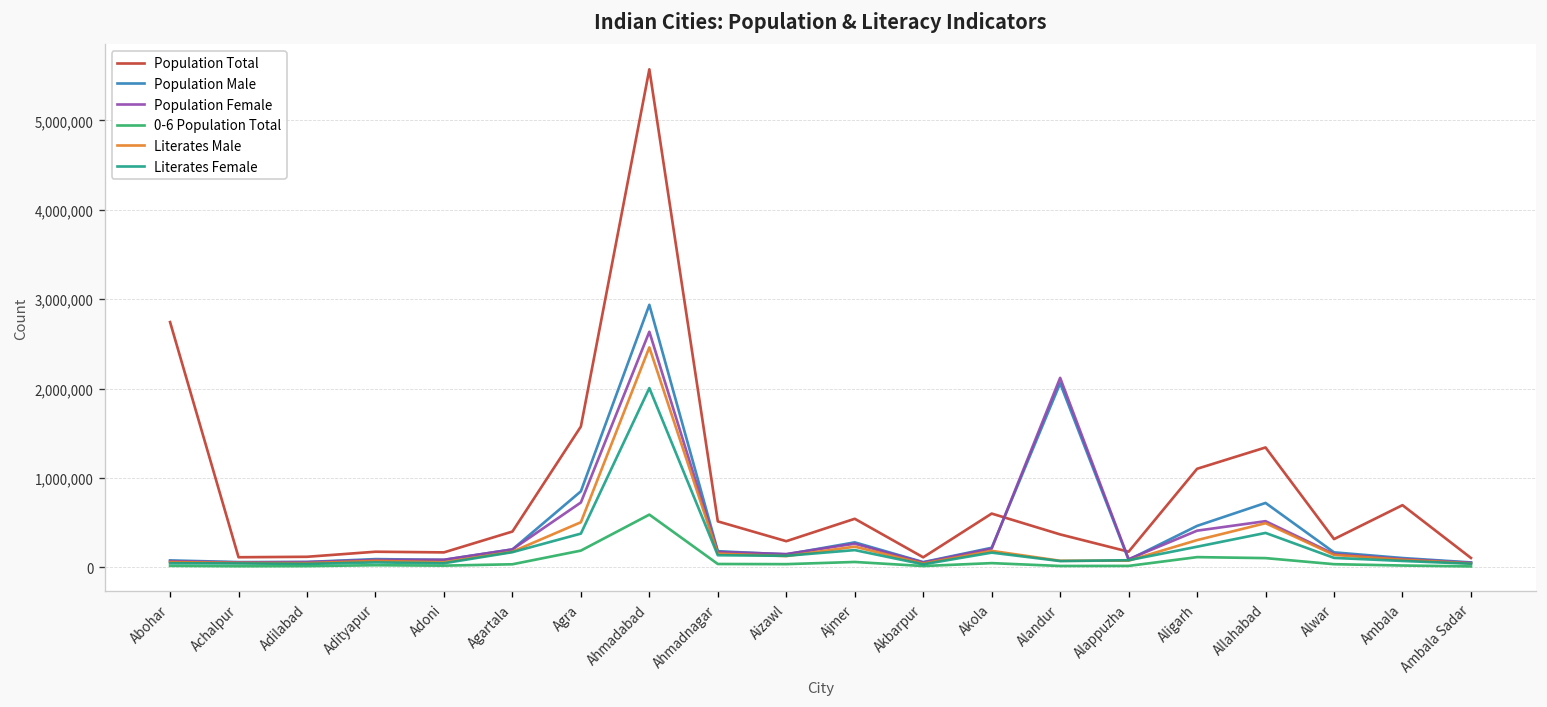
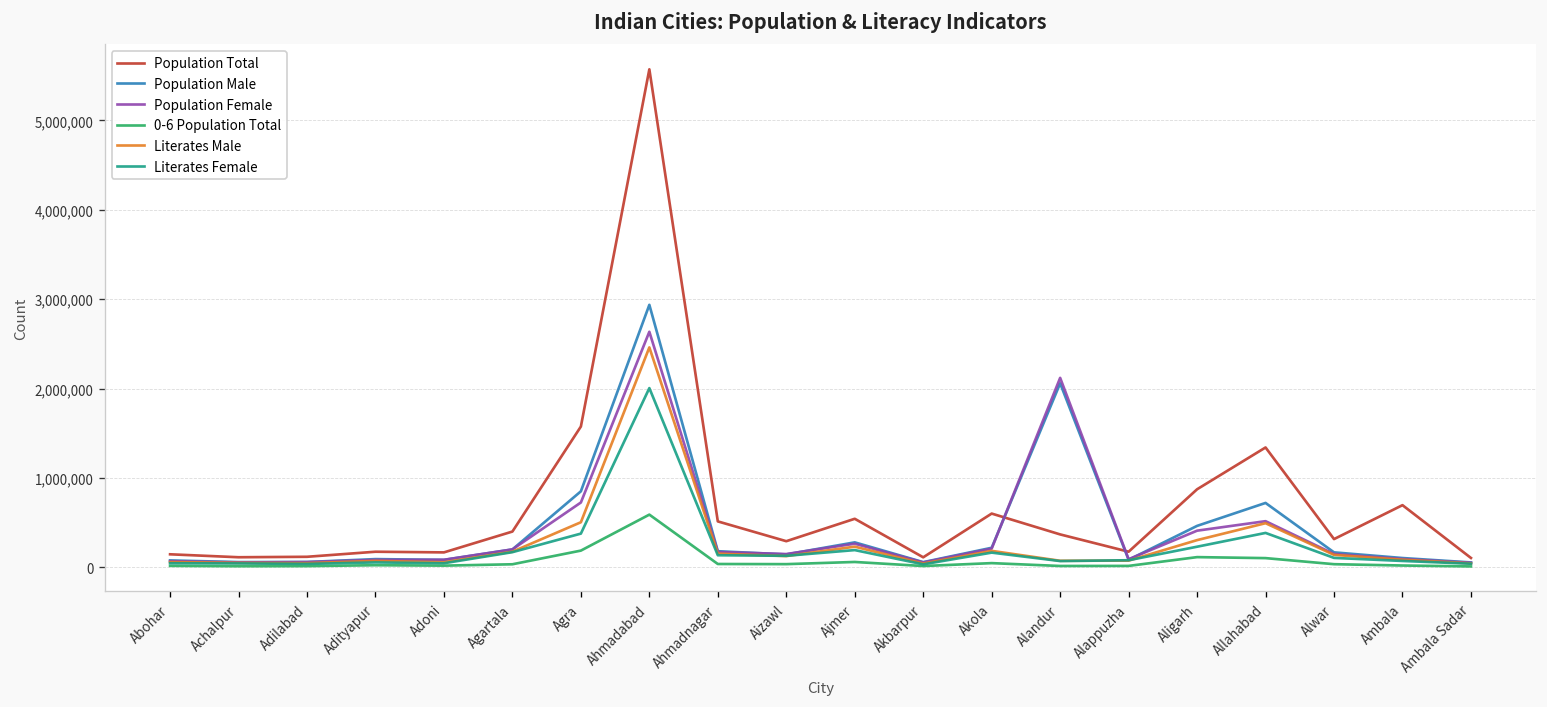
Population Total, Abohar: 2,700,000 -> 100,000
Population Total, Aligarh: 1,100,000 -> 900,000
